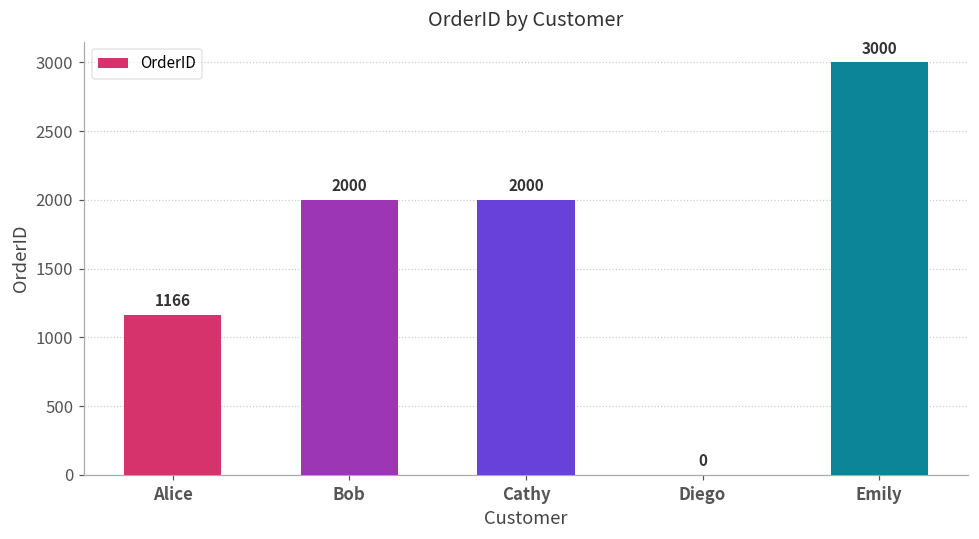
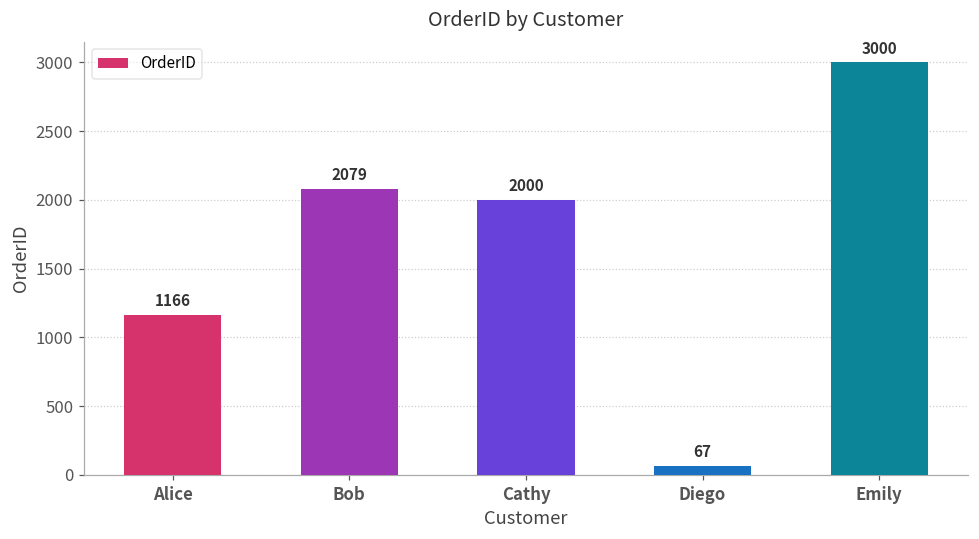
Bob: 2000 -> 2079
Diego: 0 -> 67
